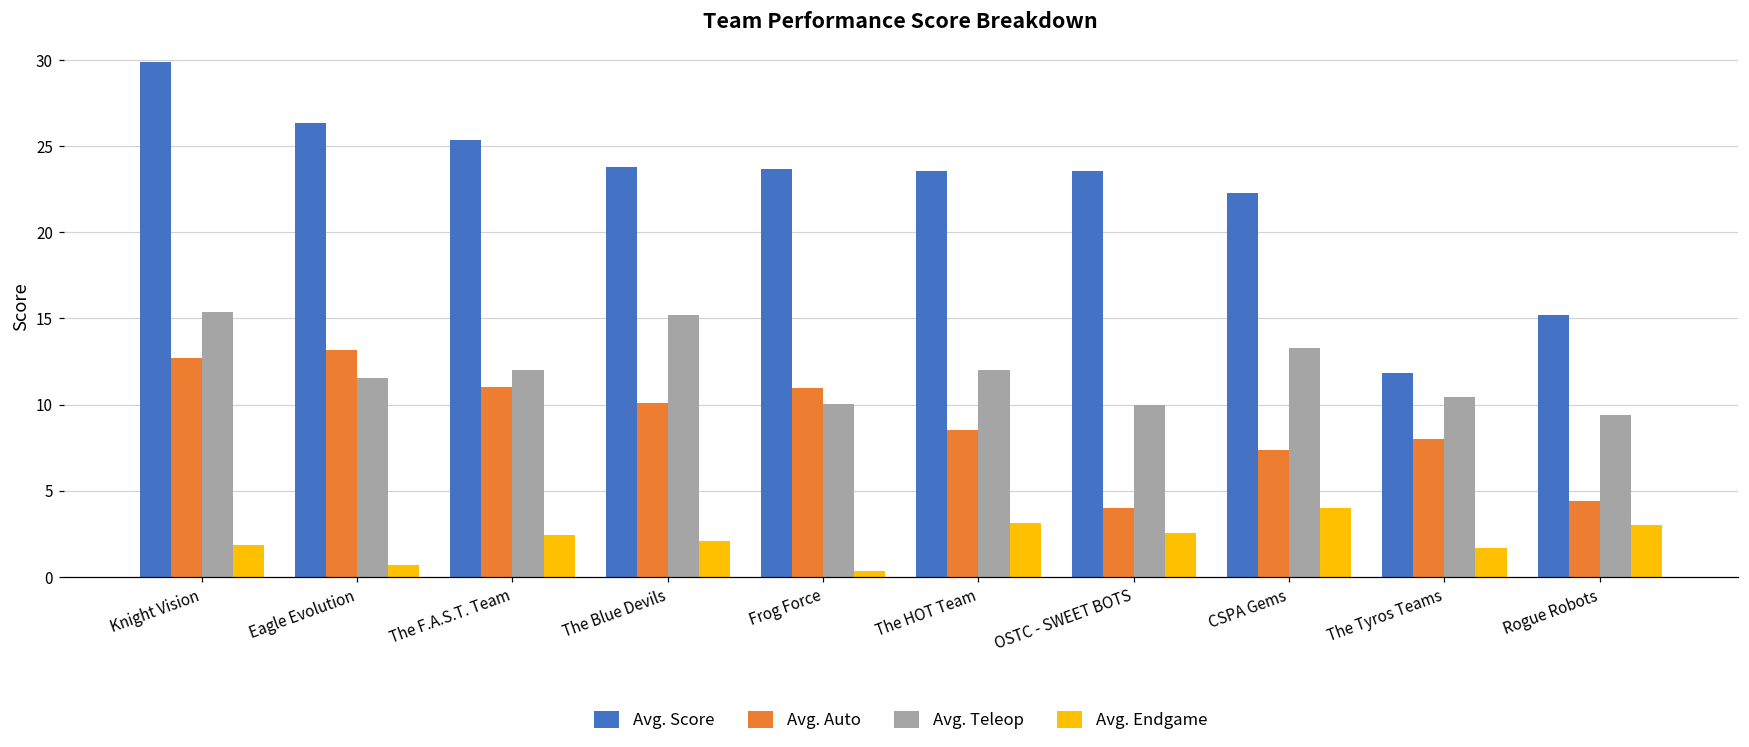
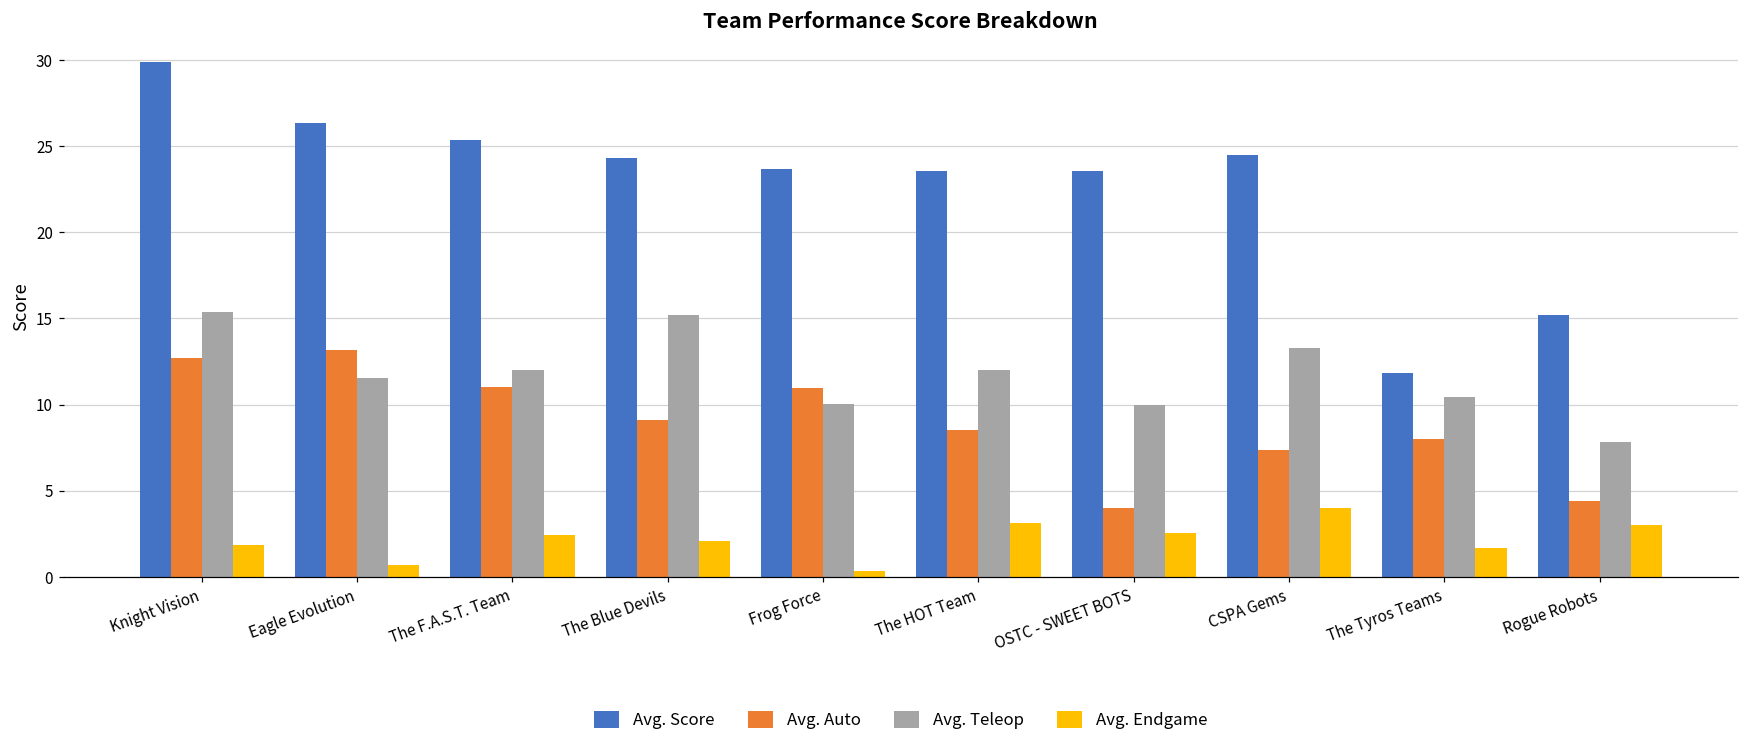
Avg. Score, The Blue Devils: 23.8 -> 24.3
Avg. Auto, The Blue Devils: 10.1 -> 9.1
Avg. Score, CSPA Gems: 22.3 -> 24.5
Avg. Teleop, Rogue Robots: 9.4 -> 7.8
